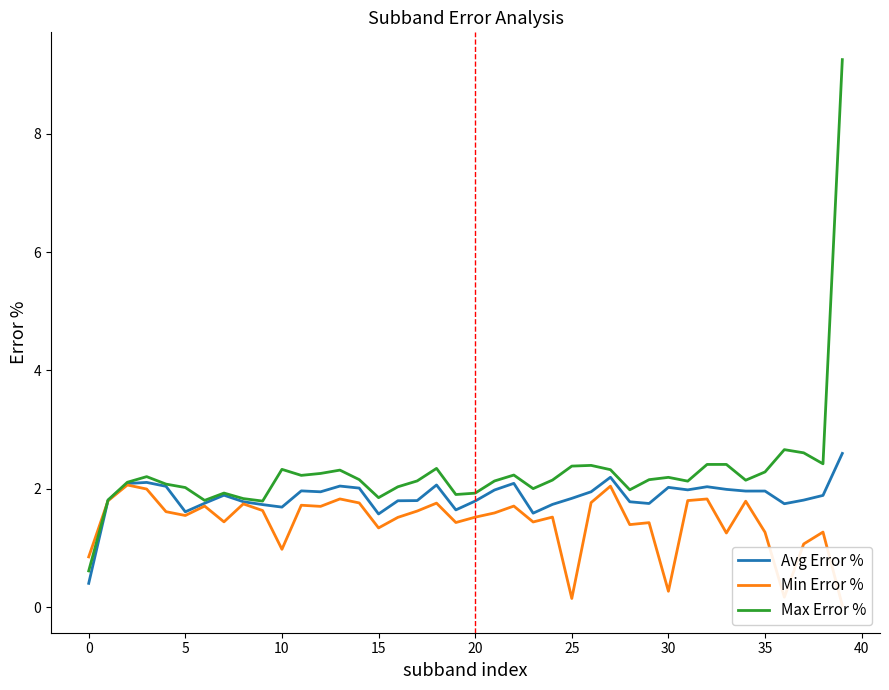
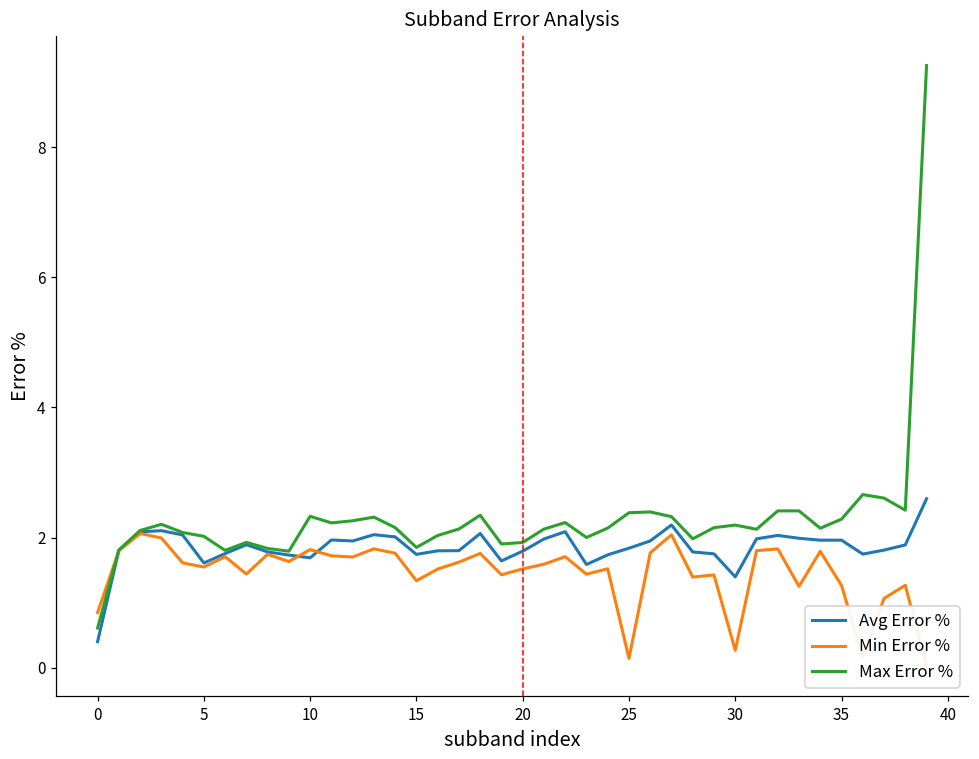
Min Error %, 10: 1.0 -> 1.8
Avg Error %, 15: 1.6 -> 1.7
Avg Error %, 30: 2.0 -> 1.4
